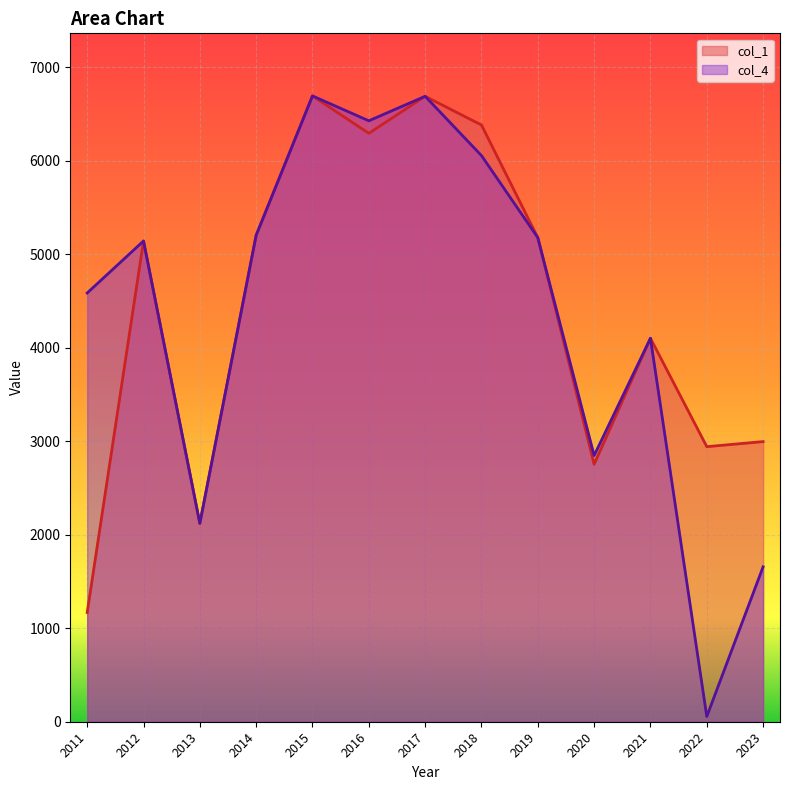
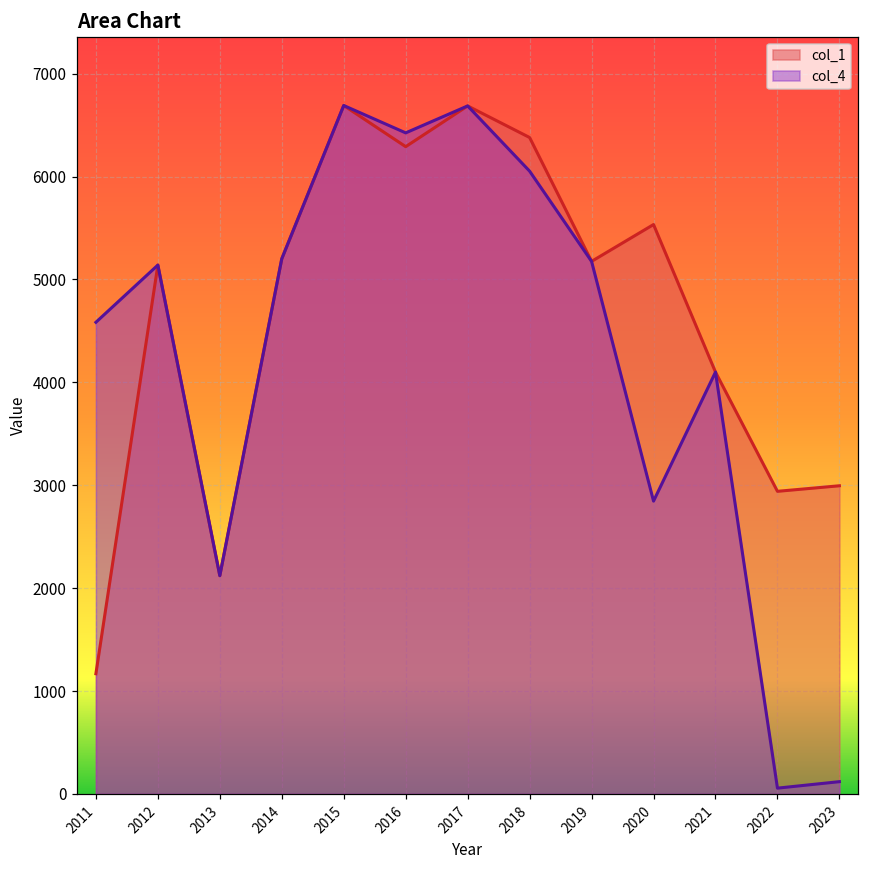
col_1, 2020: 2800 -> 5500
col_4, 2023: 1700 -> 100
